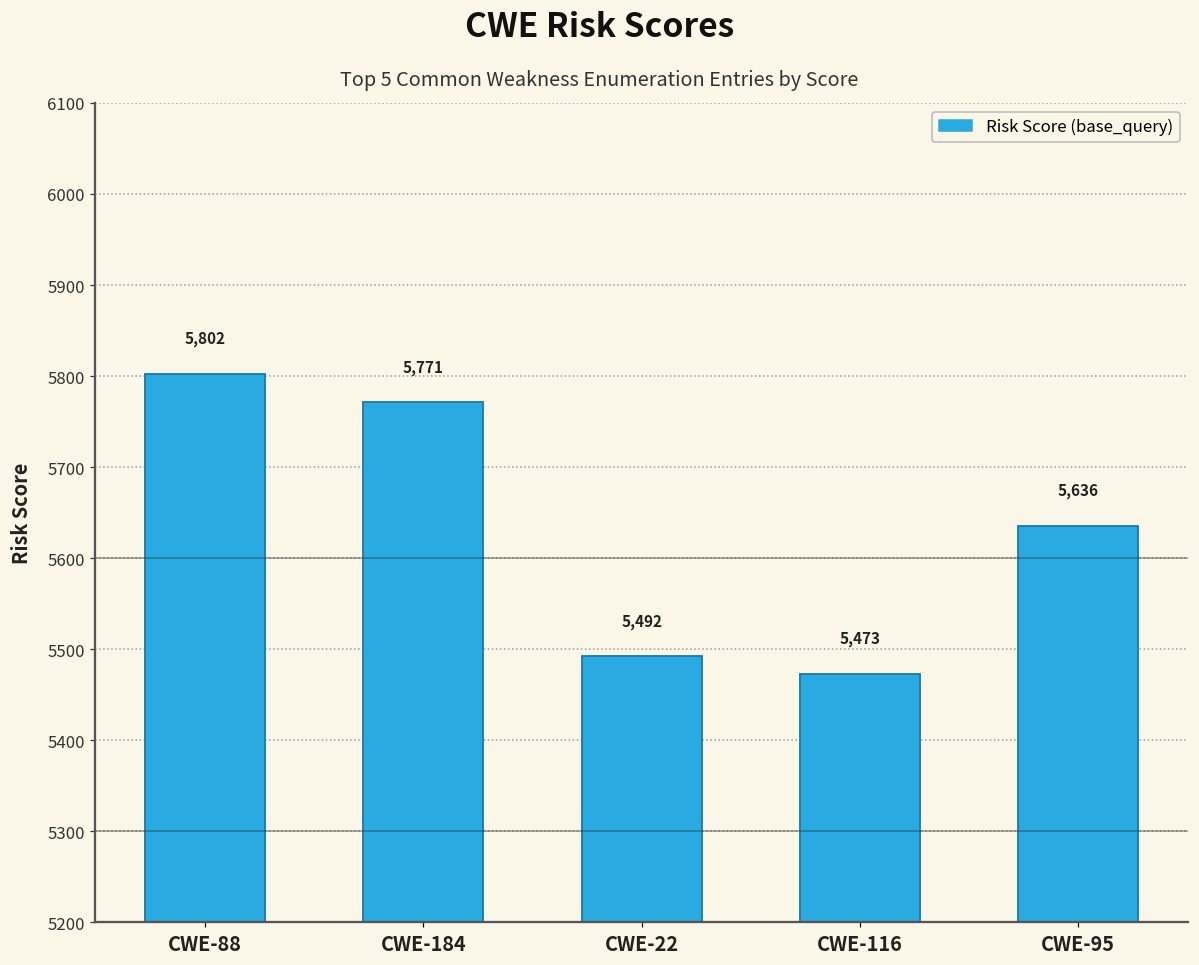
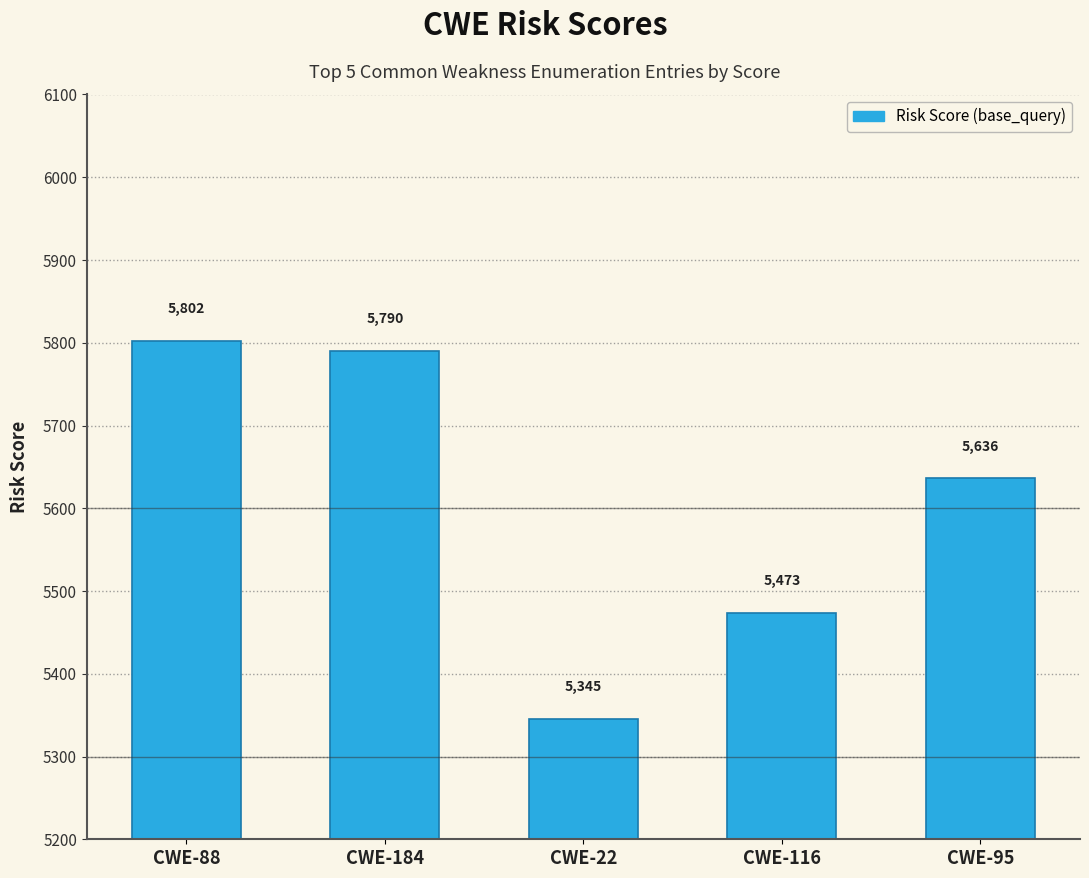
CWE-184: 5,771 -> 5,790
CWE-22: 5,492 -> 5,345
